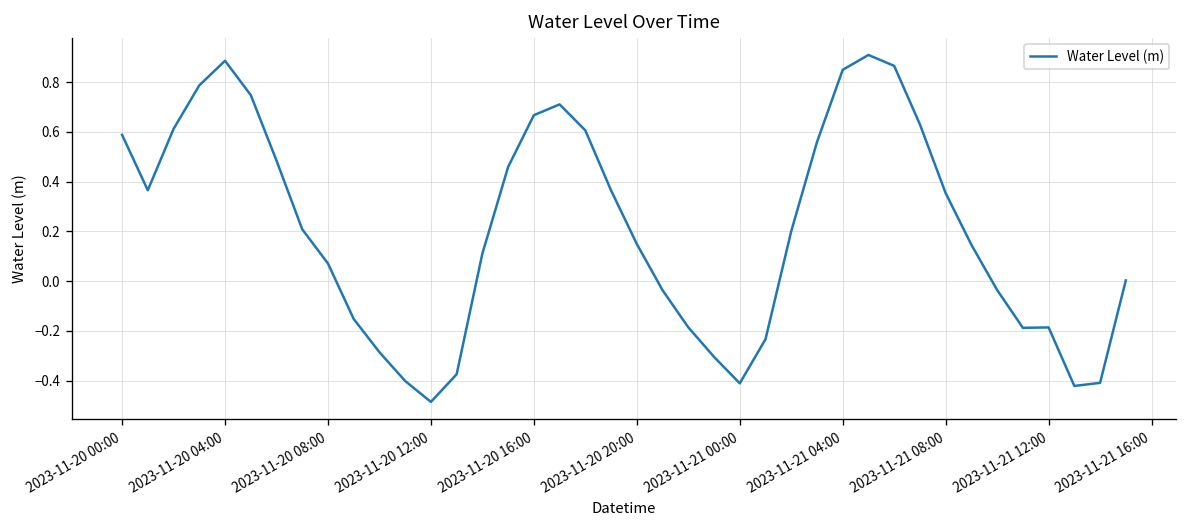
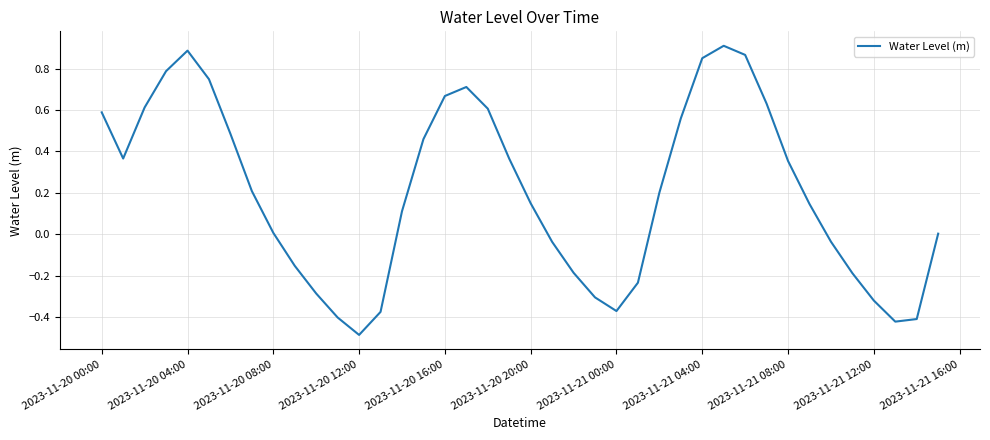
2023-11-20 08:00: 0.07 -> 0.01
2023-11-21 00:00: -0.41 -> -0.37
2023-11-21 12:00: -0.19 -> -0.32
